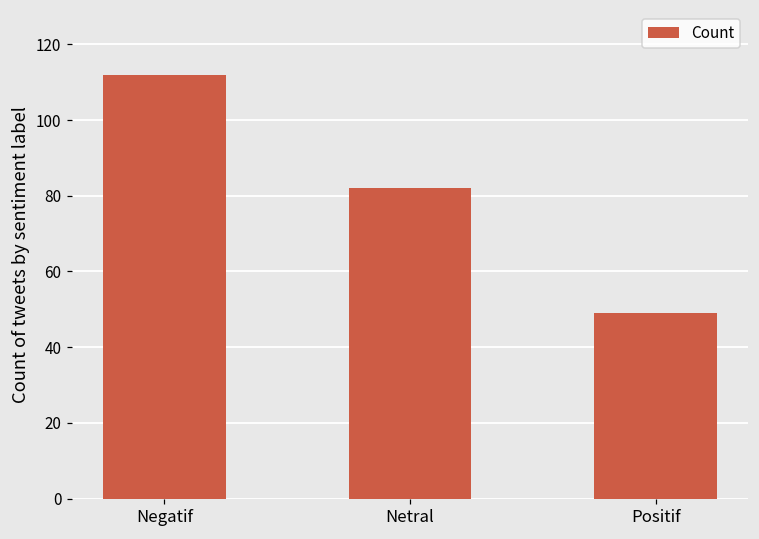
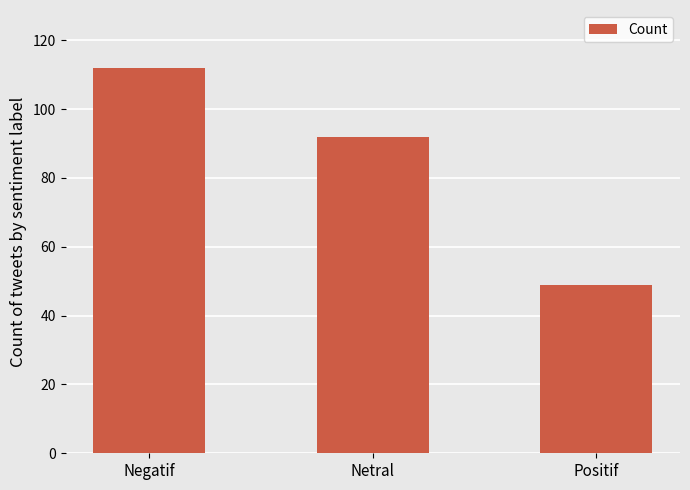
Netral: 82 -> 92
